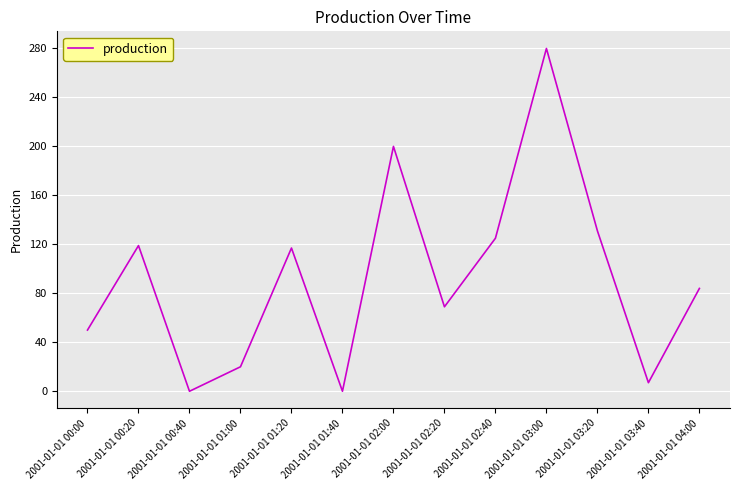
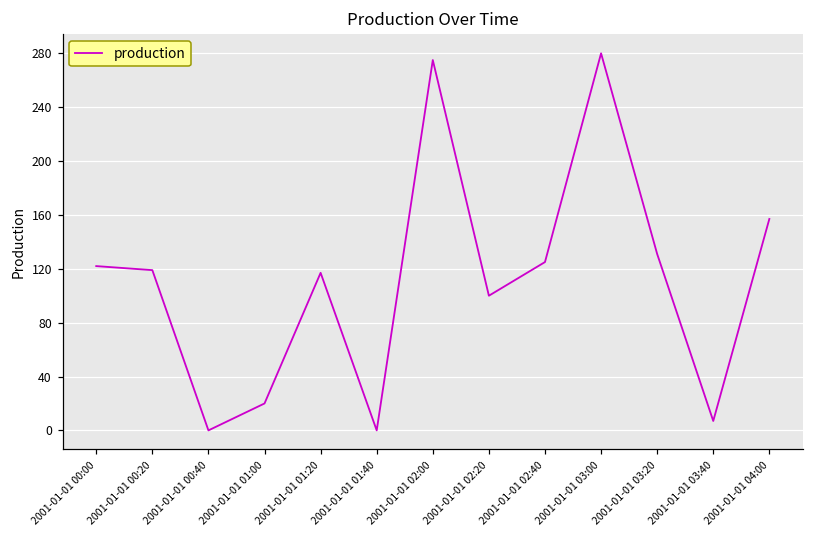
2001-01-01 00:00: 50 -> 122
2001-01-01 02:00: 200 -> 275
2001-01-01 02:20: 69 -> 100
2001-01-01 04:00: 84 -> 157
